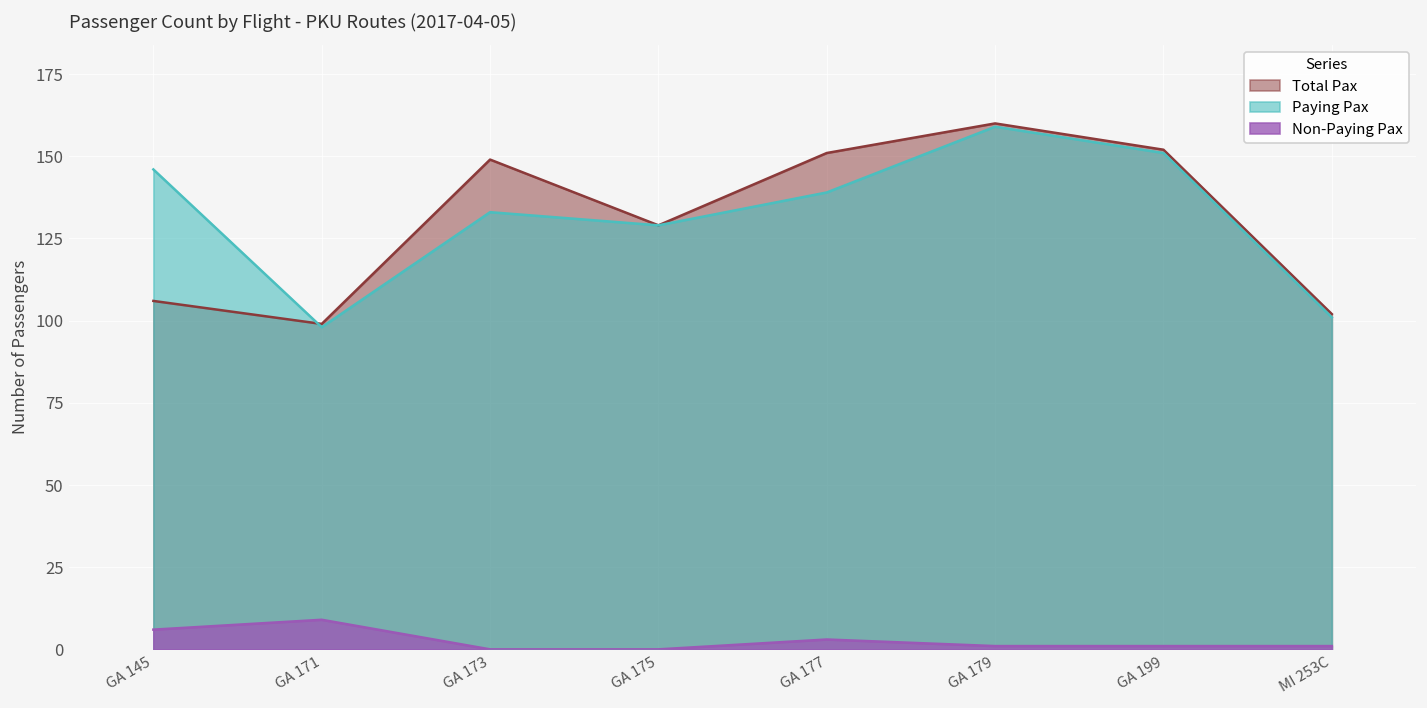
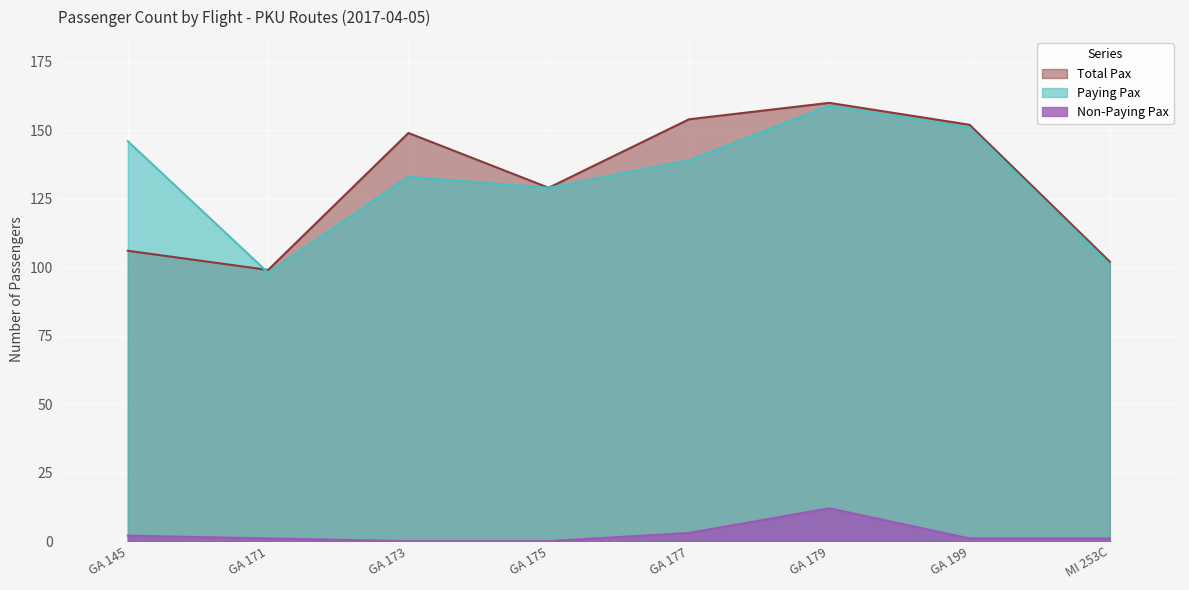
Non-Paying Pax, GA 145: 6 -> 2
Non-Paying Pax, GA 171: 9 -> 1
Total Pax, GA 177: 151 -> 154
Non-Paying Pax, GA 179: 1 -> 12
